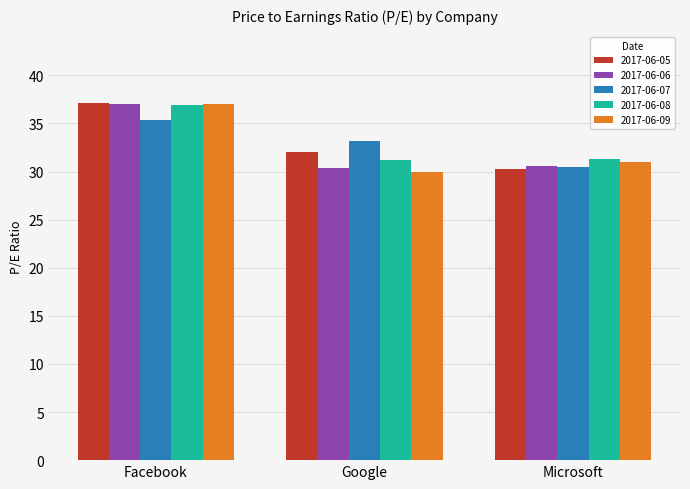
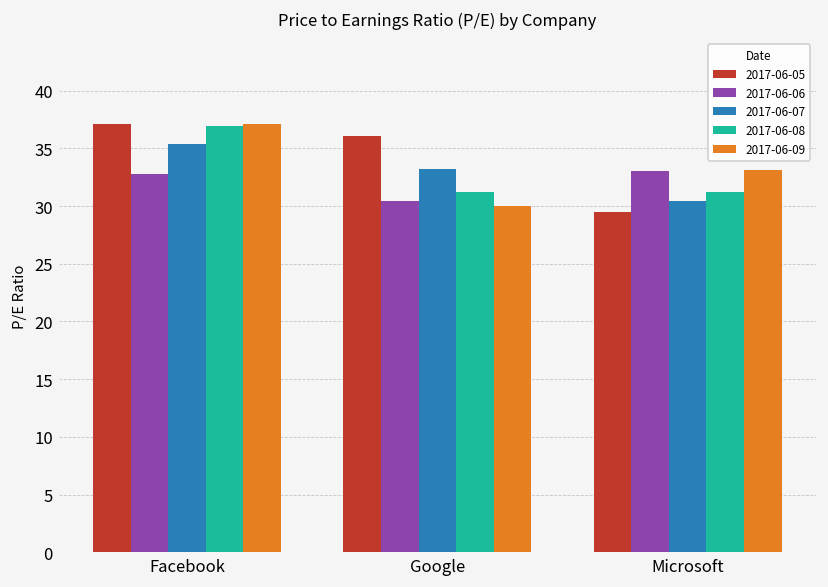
2017-06-06, Facebook: 37 -> 33
2017-06-05, Google: 32 -> 36
2017-06-05, Microsoft: 30 -> 29
2017-06-06, Microsoft: 31 -> 33
2017-06-09, Microsoft: 31 -> 33
